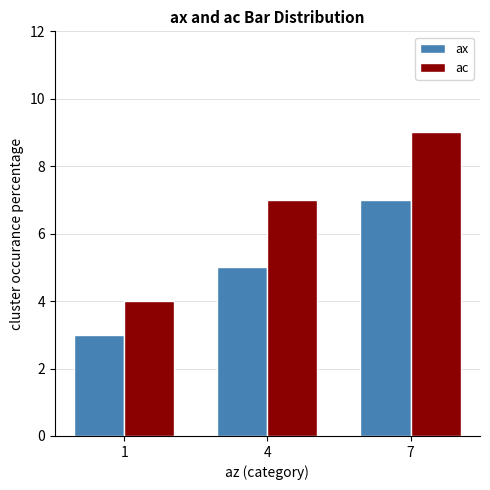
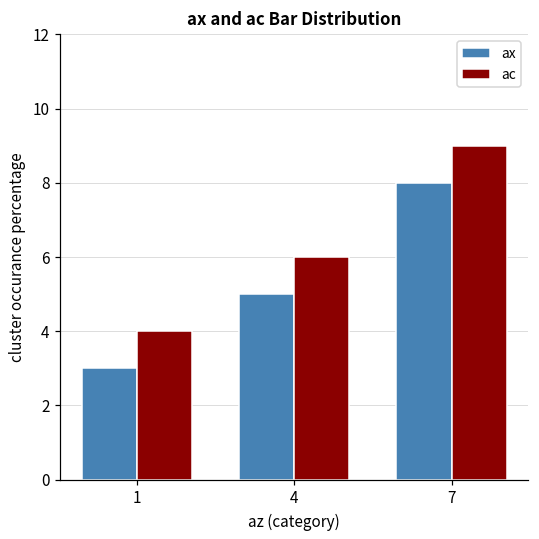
ac, 4: 7 -> 6
ax, 7: 7 -> 8
